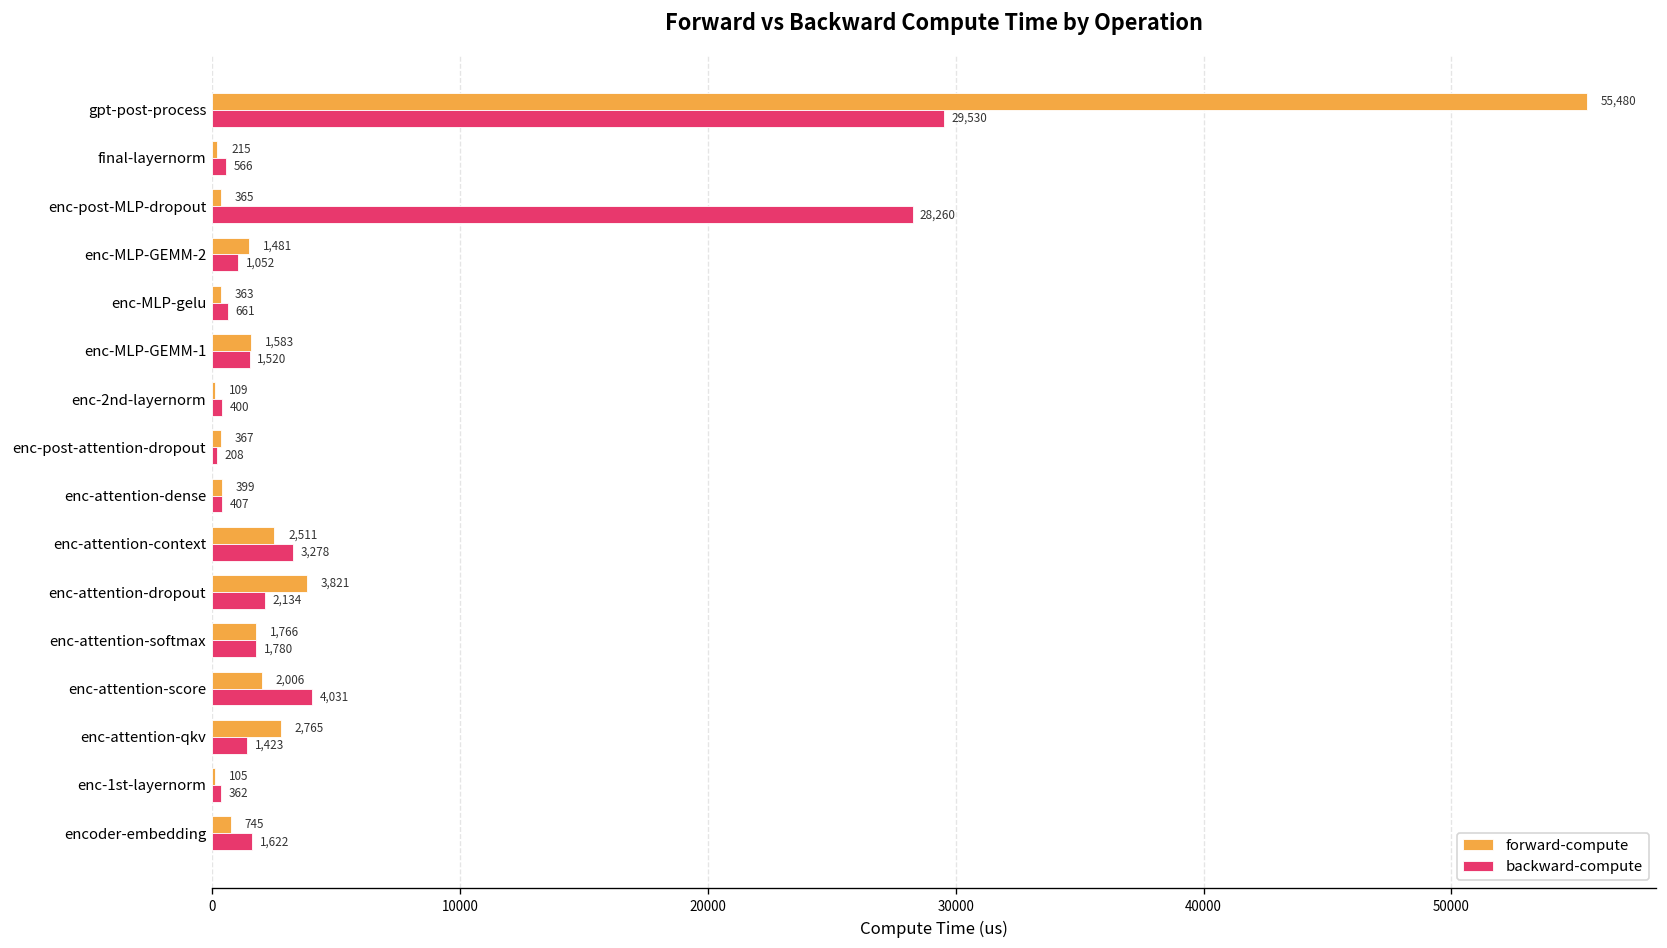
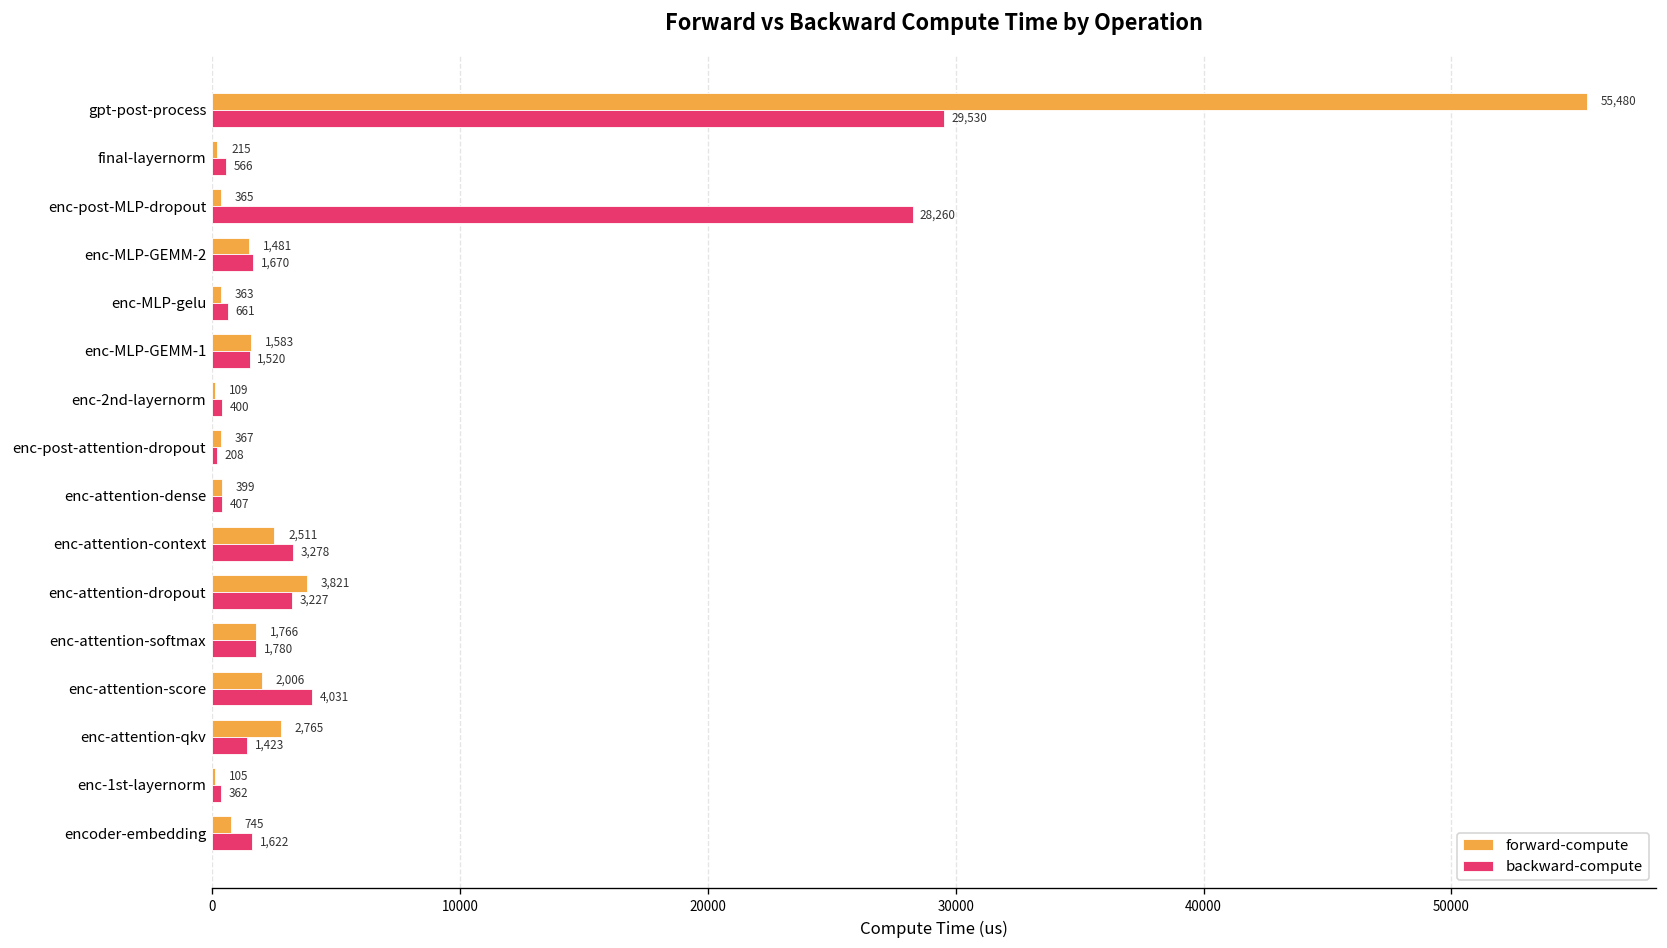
backward-compute, enc-MLP-GEMM-2: 1,052 -> 1,670
backward-compute, enc-attention-dropout: 2,134 -> 3,227
